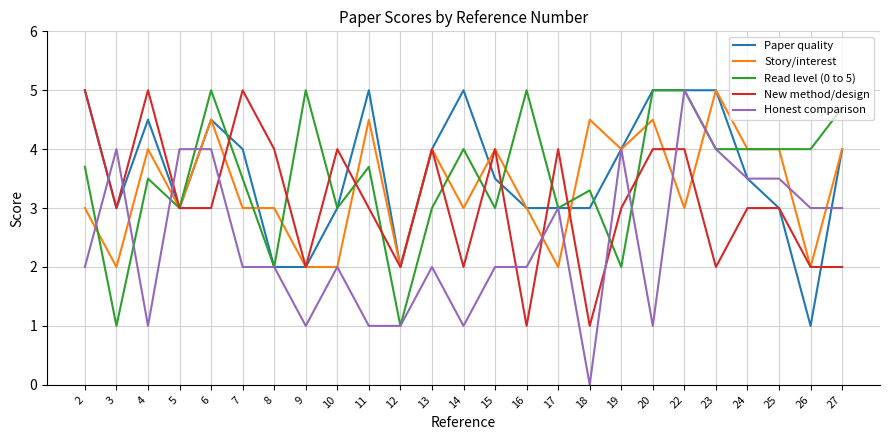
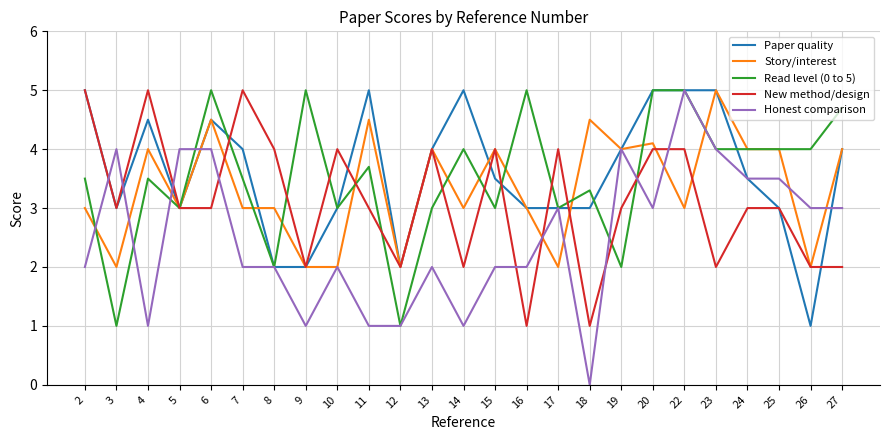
Read level (0 to 5), 2: 3.7 -> 3.5
Story/interest, 20: 4.5 -> 4.1
Honest comparison, 20: 1 -> 3
